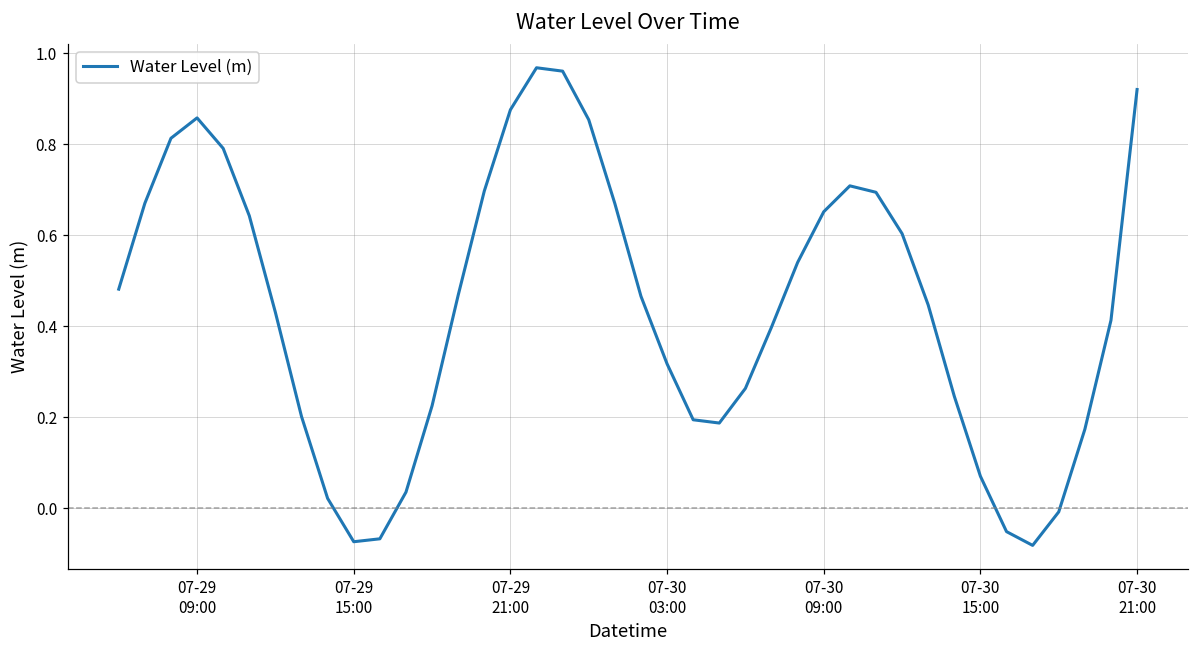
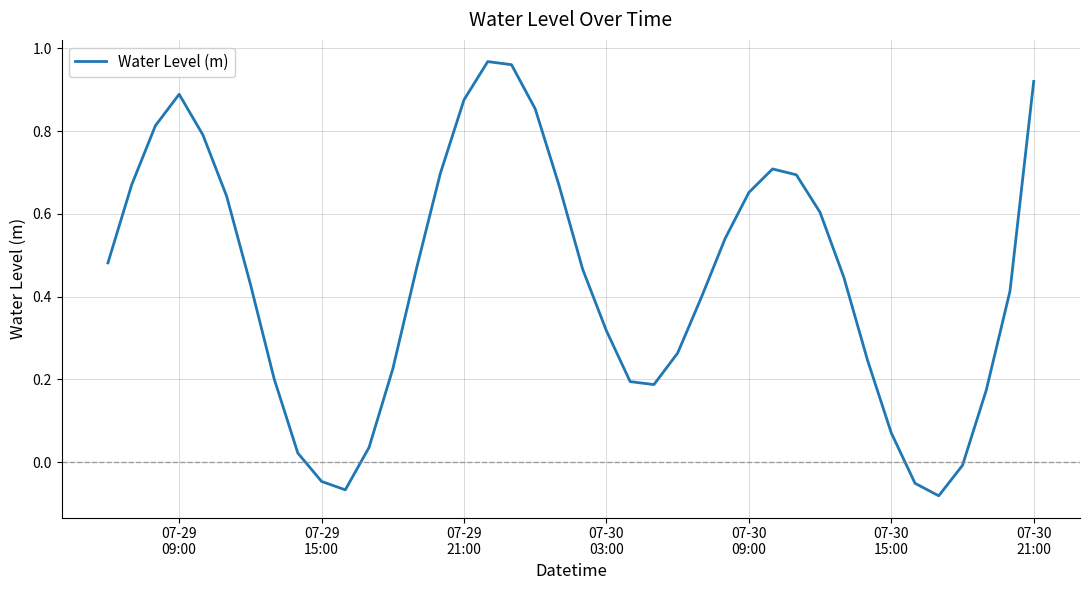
07-29 09:00: 0.86 -> 0.89
07-29 15:00: -0.07 -> -0.05
